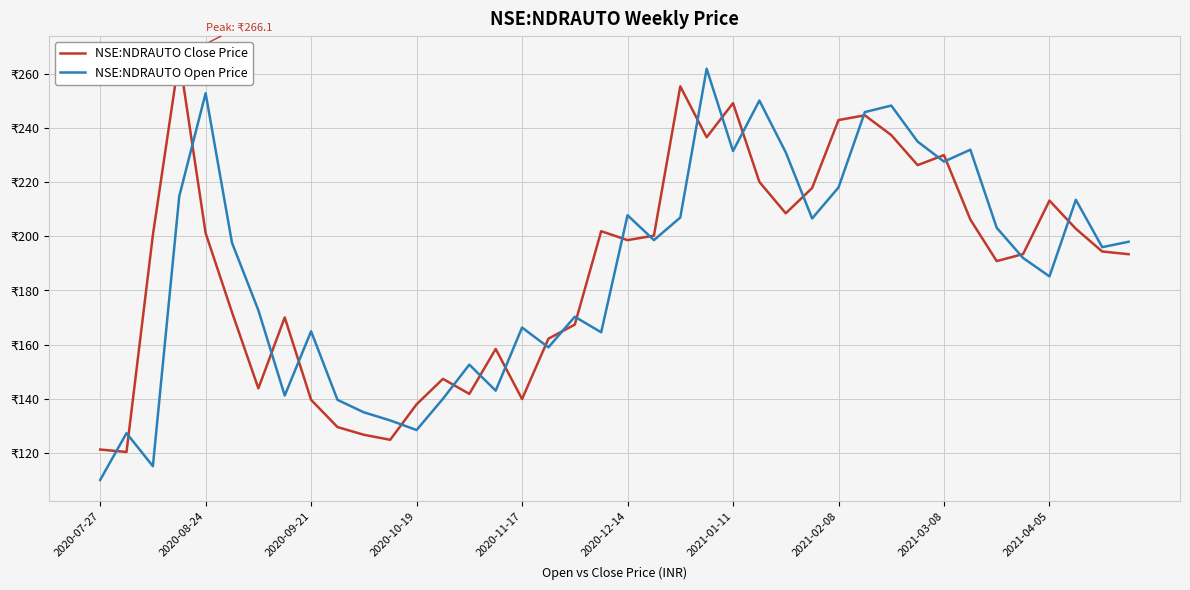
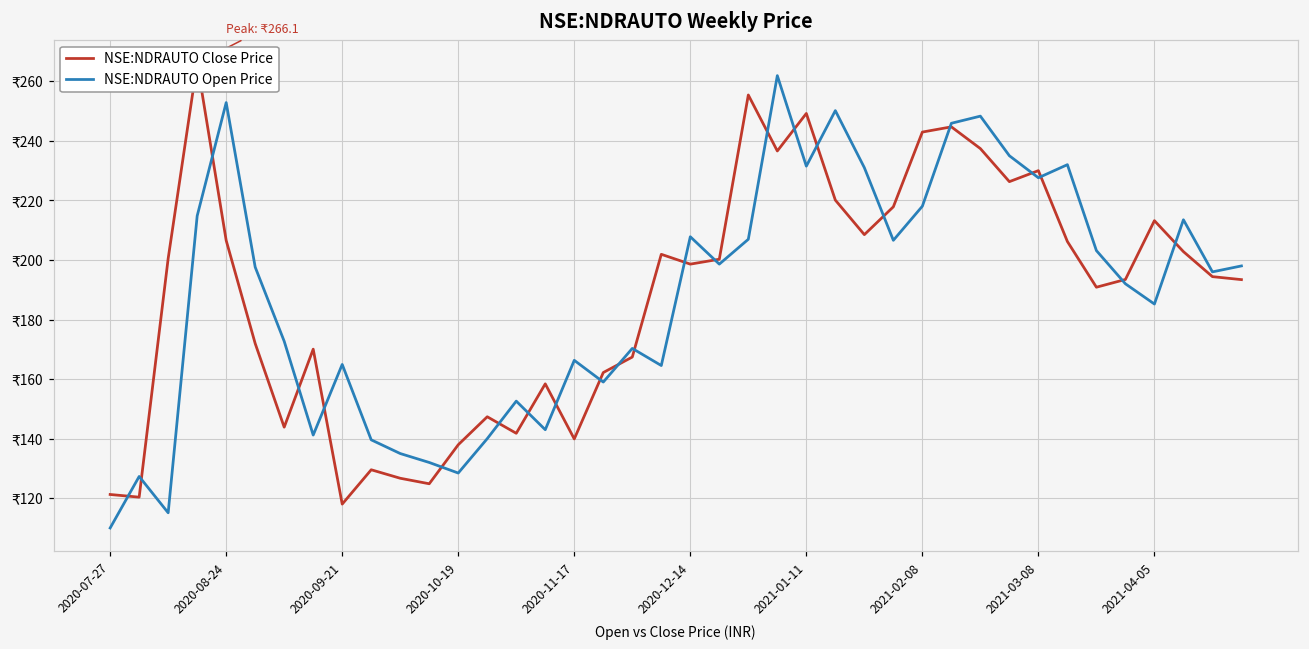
NSE:NDRAUTO Close Price, 2020-08-24: ₹201 -> ₹207
NSE:NDRAUTO Close Price, 2020-09-21: ₹140 -> ₹118
